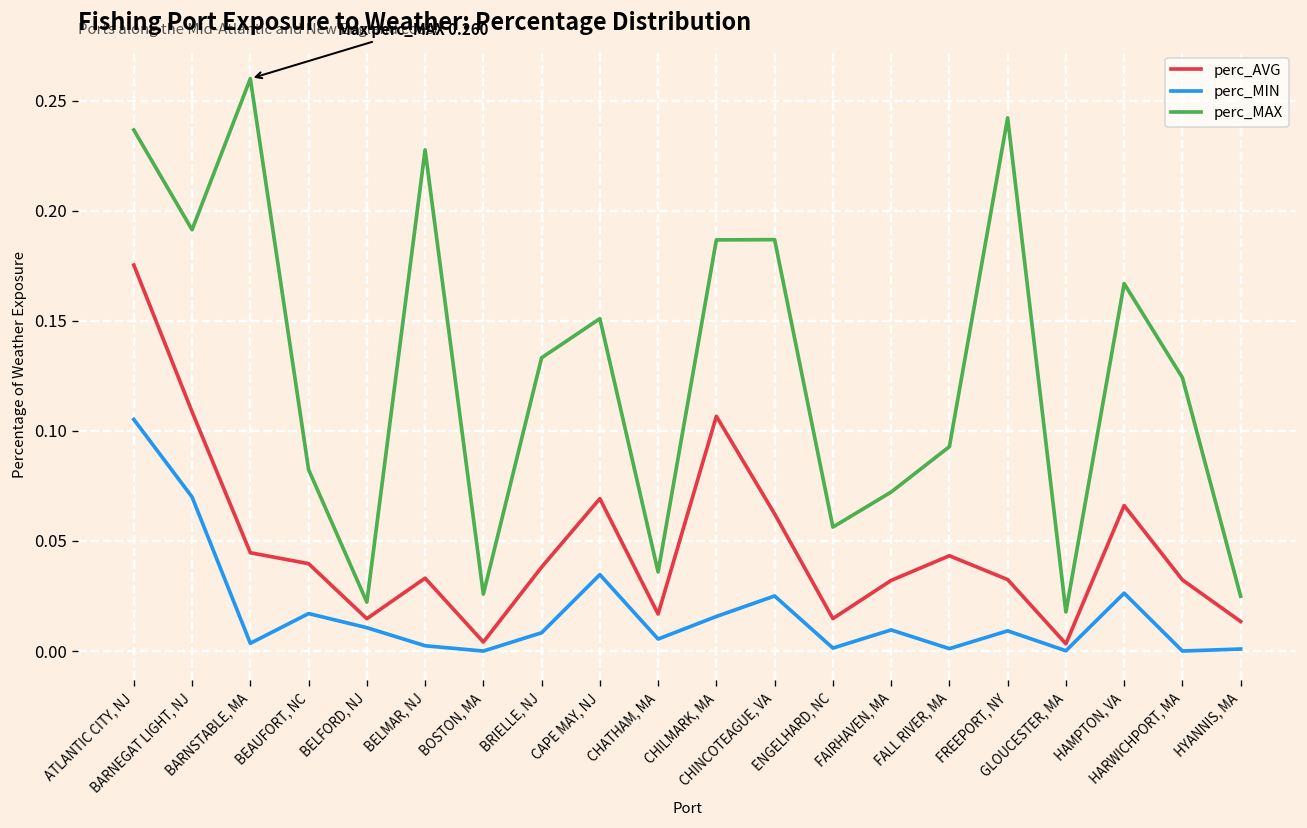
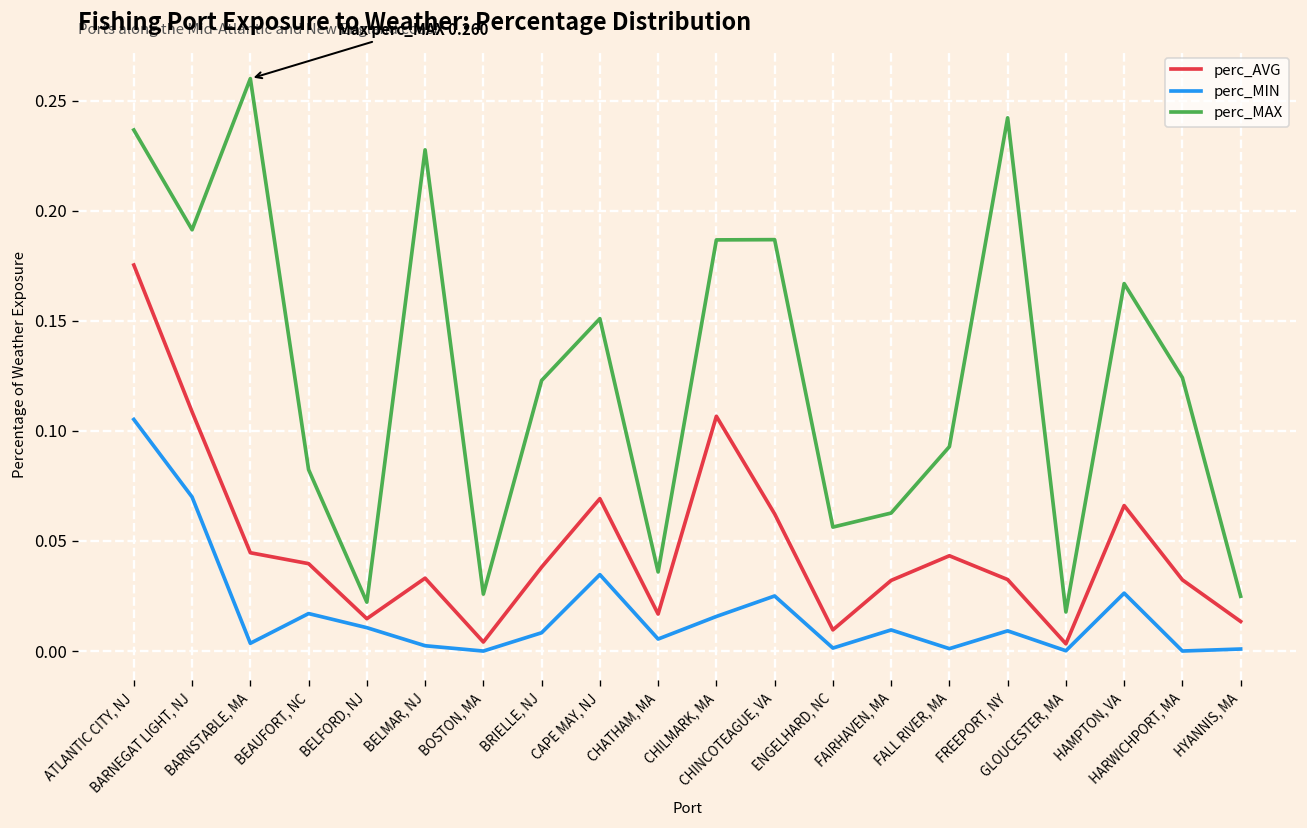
perc_MAX, BRIELLE, NJ: 0.133 -> 0.123
perc_AVG, ENGELHARD, NC: 0.015 -> 0.010
perc_MAX, FAIRHAVEN, MA: 0.072 -> 0.063
